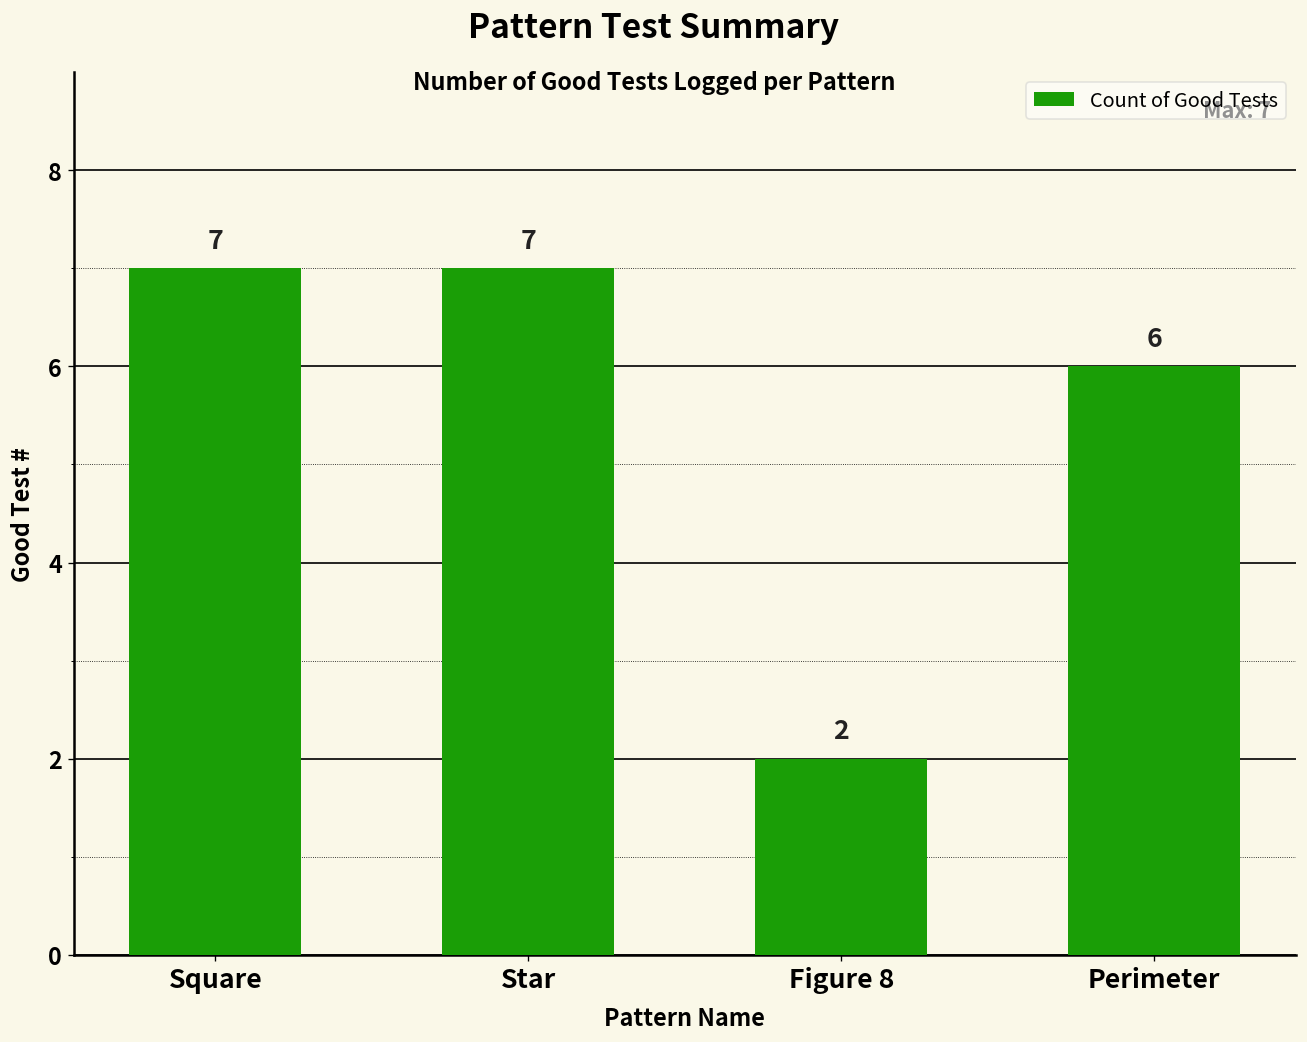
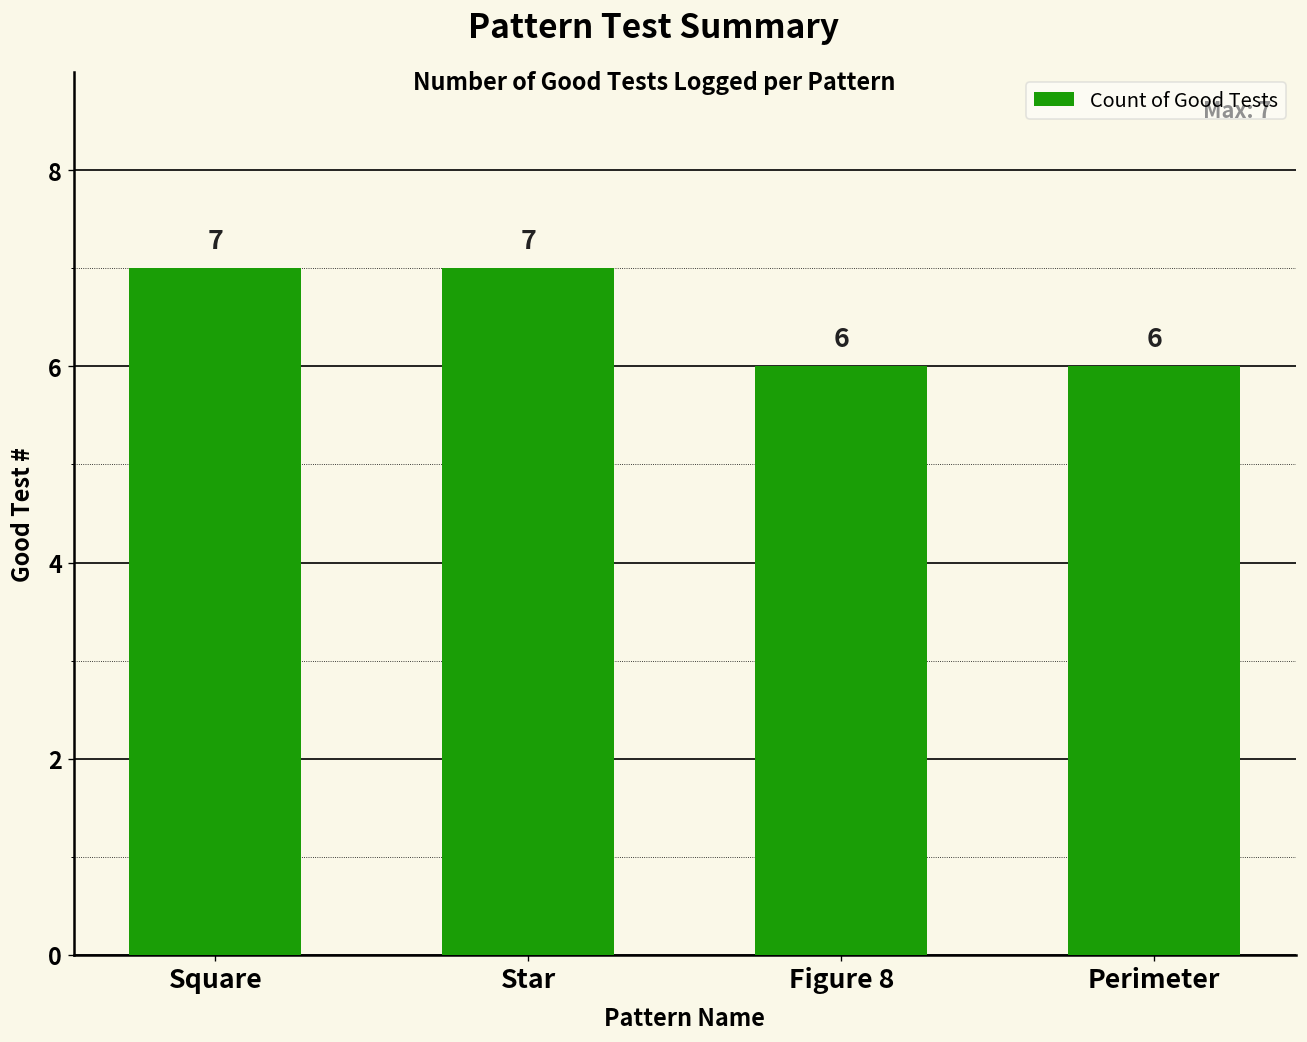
Figure 8: 2 -> 6
